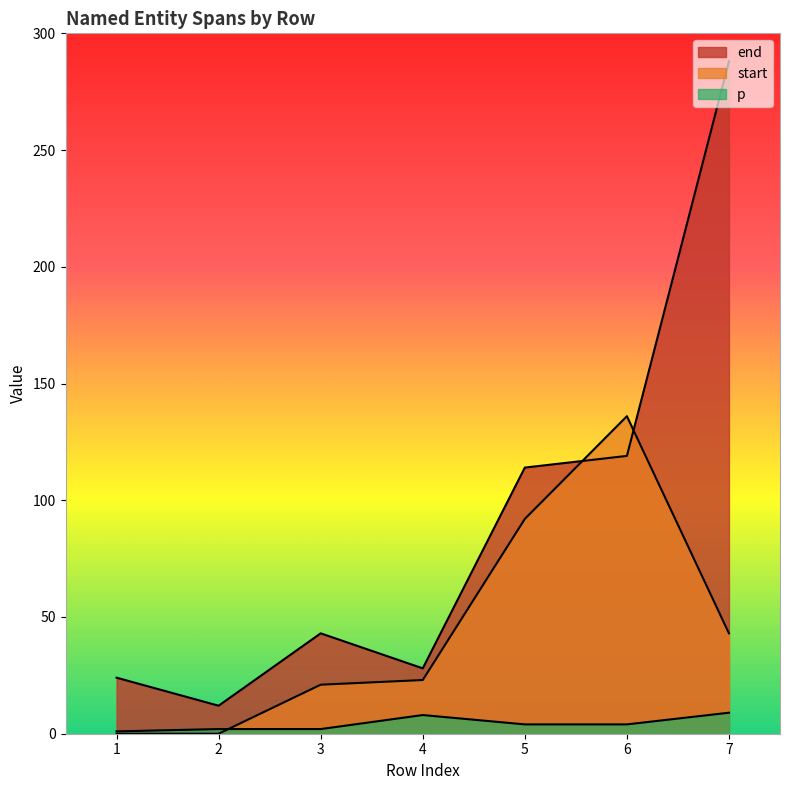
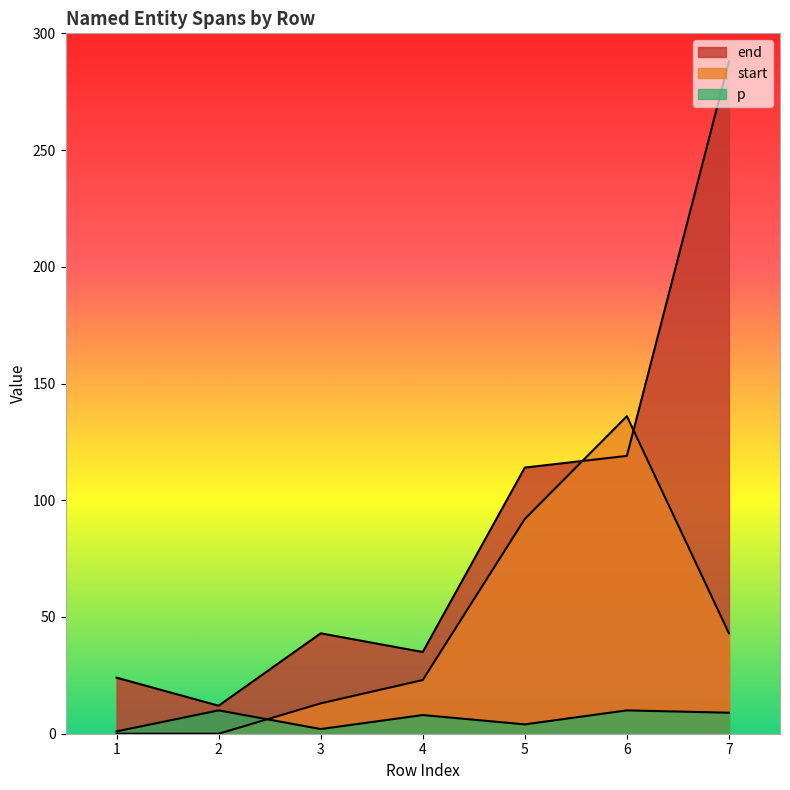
p, 2: 2 -> 10
start, 3: 21 -> 13
end, 4: 28 -> 35
p, 6: 4 -> 10
